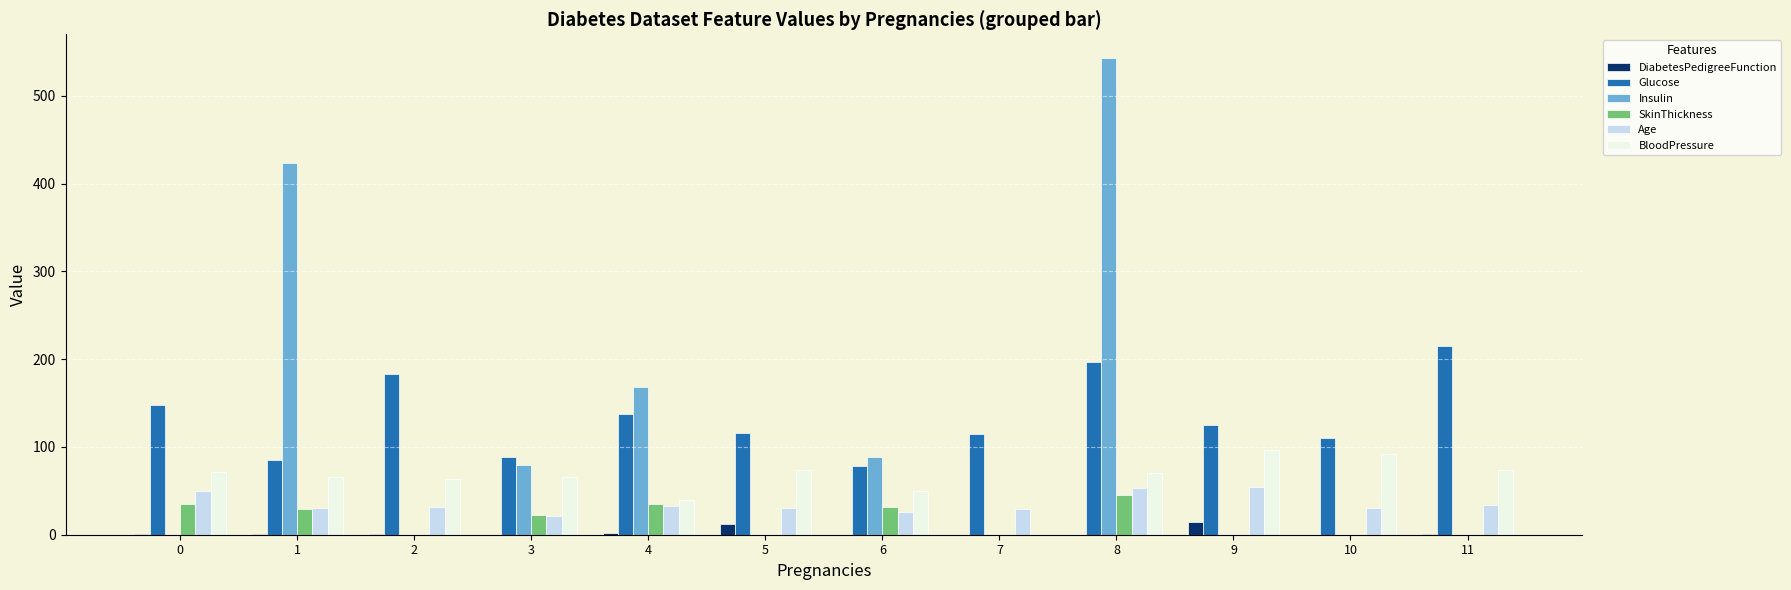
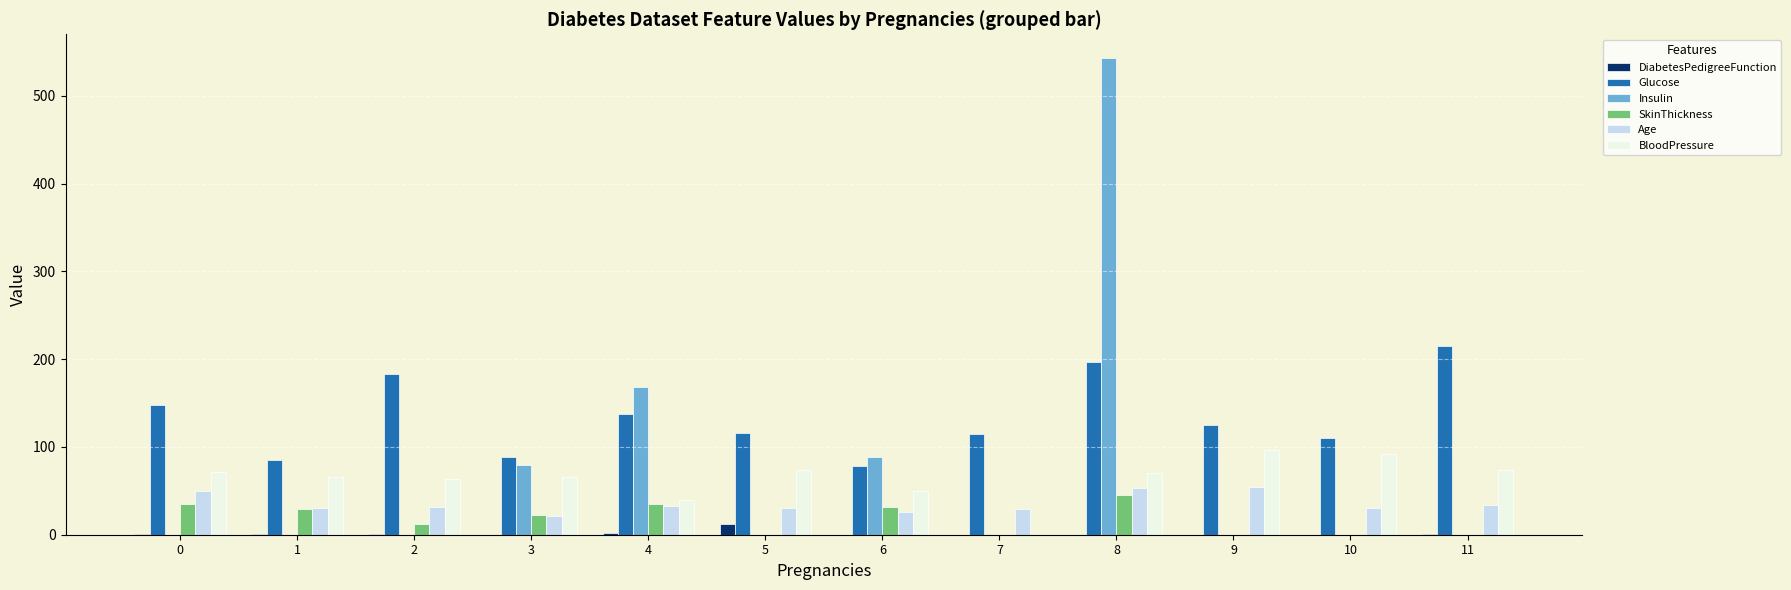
Insulin, 1: 420 -> 0
SkinThickness, 2: 0 -> 10
DiabetesPedigreeFunction, 9: 10 -> 0
